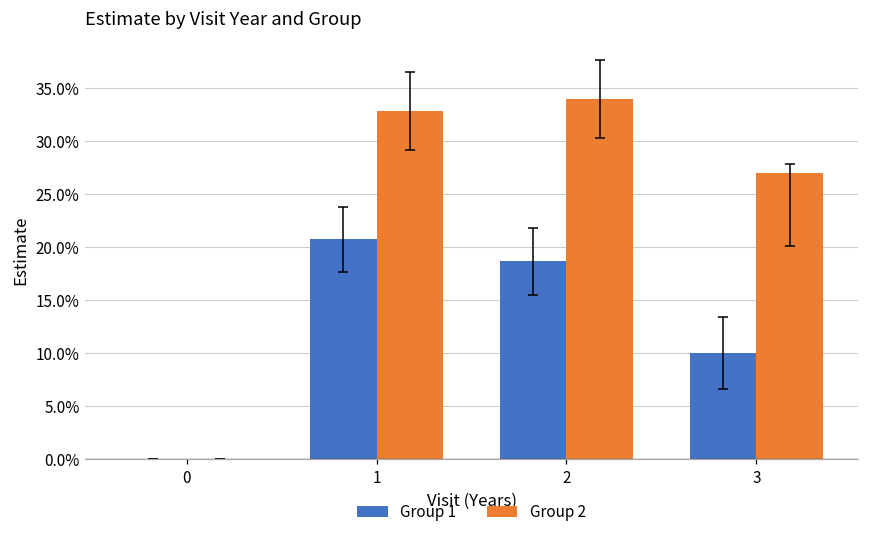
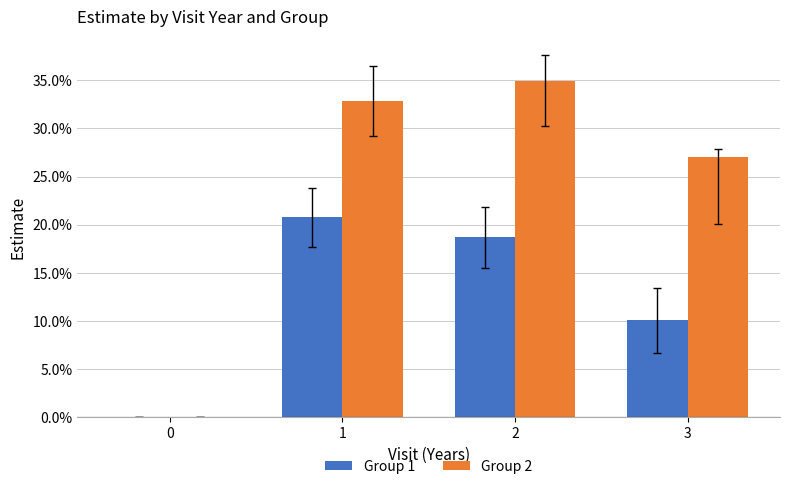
Group 2, 2: 34% -> 35%
